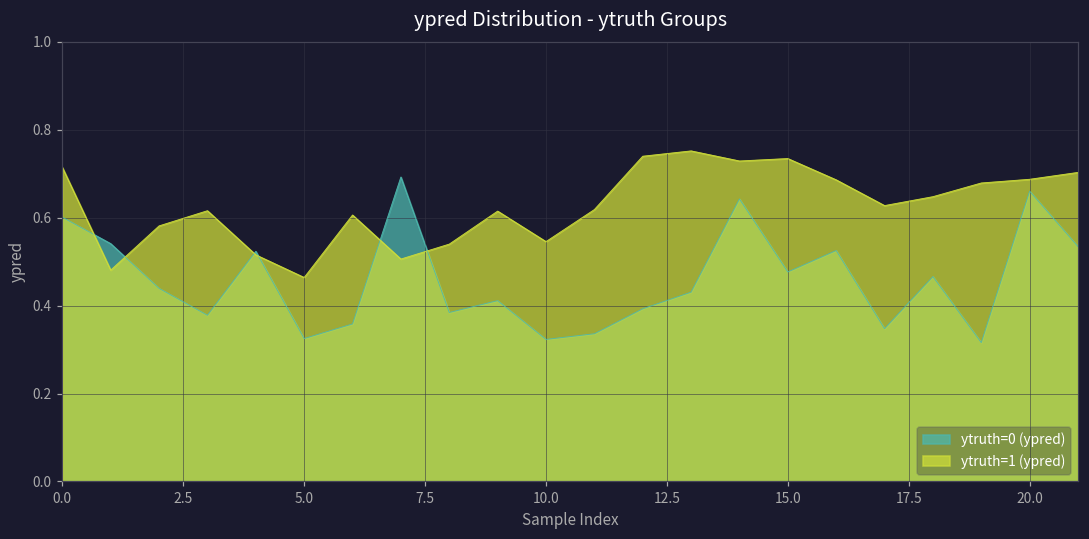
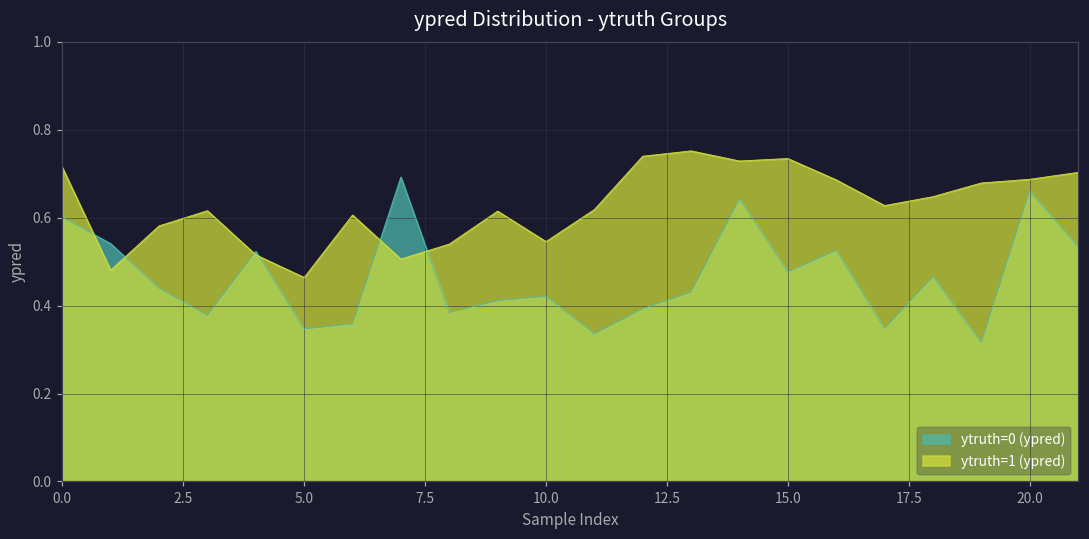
ytruth=0 (ypred), 5.0: 0.33 -> 0.35
ytruth=0 (ypred), 10.0: 0.32 -> 0.42
